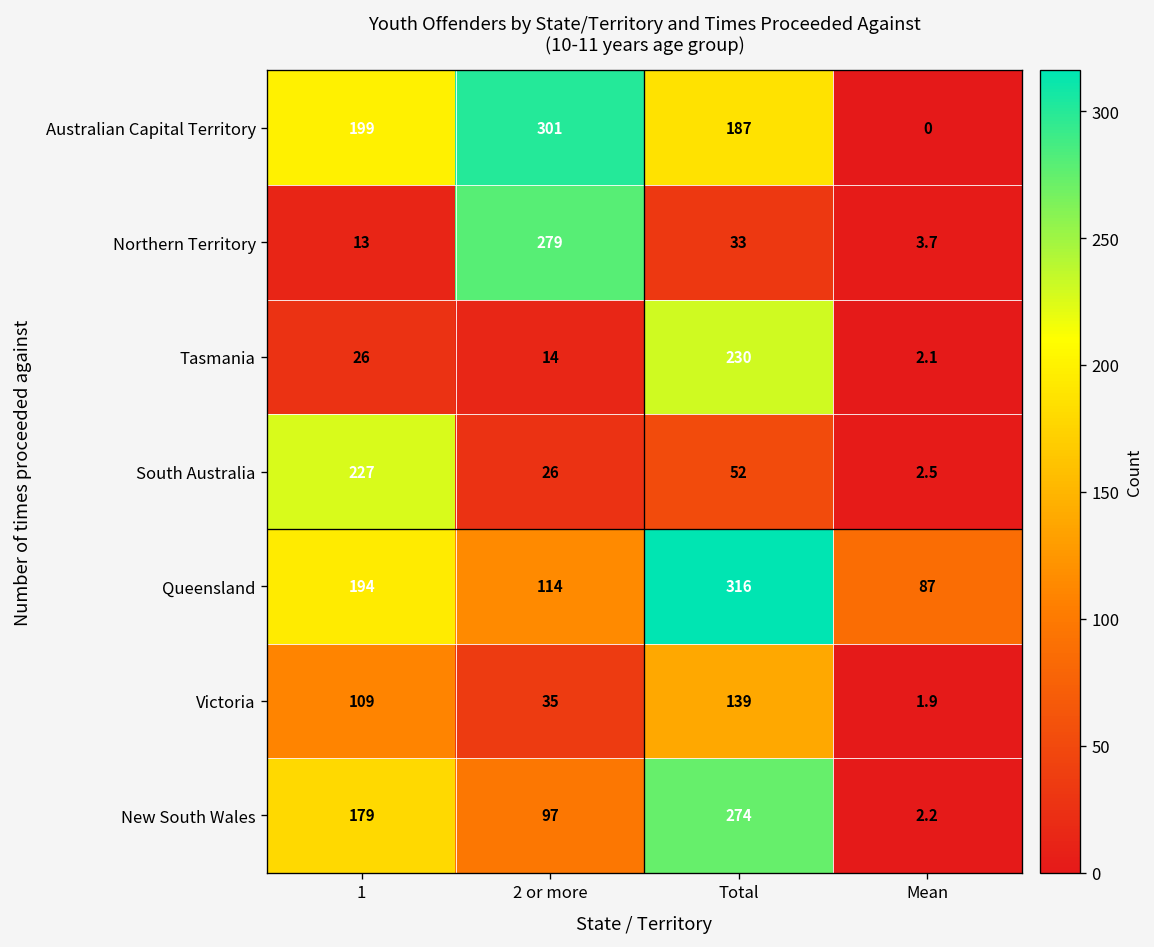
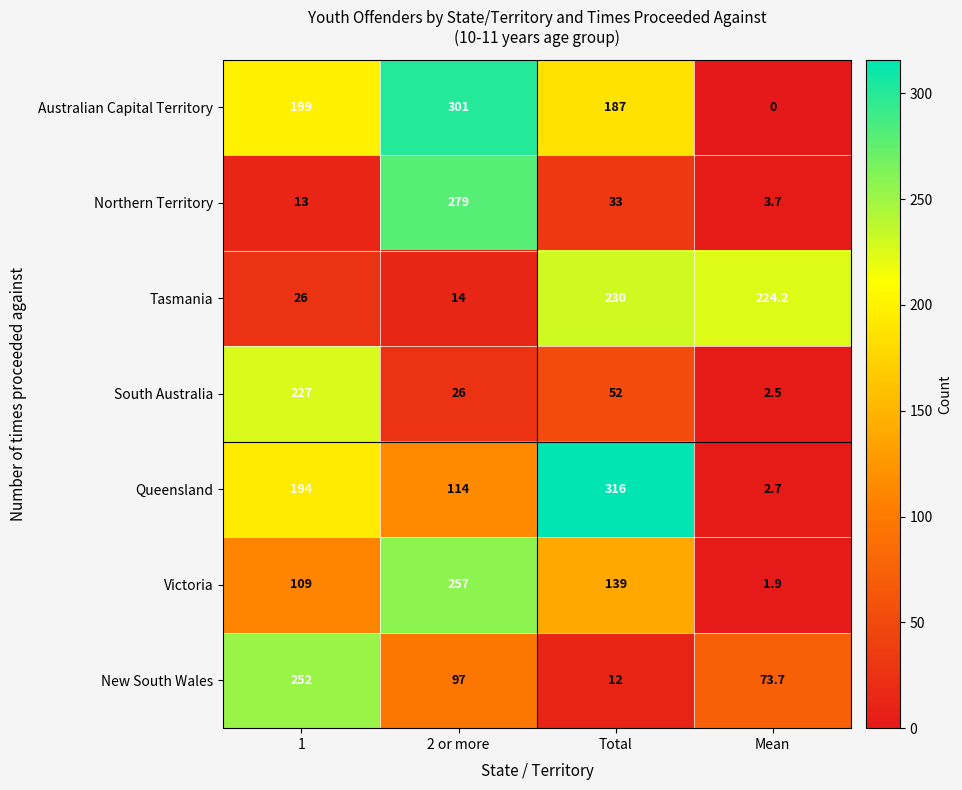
Tasmania, Mean: 2.1 -> 224.2
Queensland, Mean: 87 -> 2.7
Victoria, 2 or more: 35 -> 257
New South Wales, 1: 179 -> 252
New South Wales, Total: 274 -> 12
New South Wales, Mean: 2.2 -> 73.7
